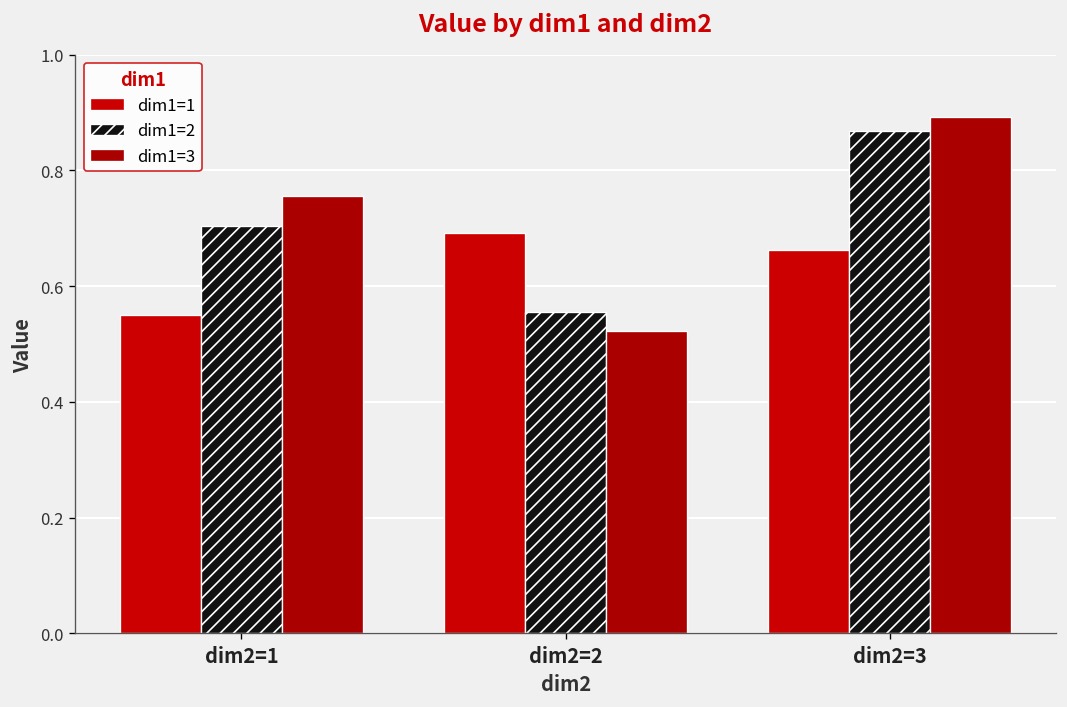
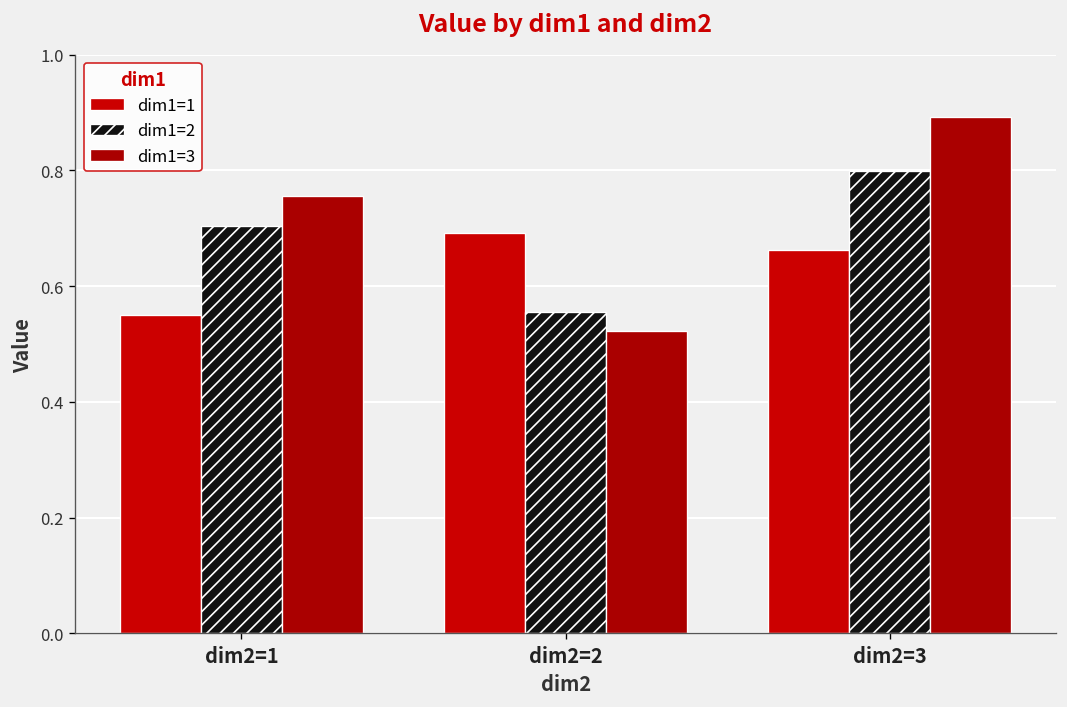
dim1=2, dim2=3: 0.87 -> 0.80
